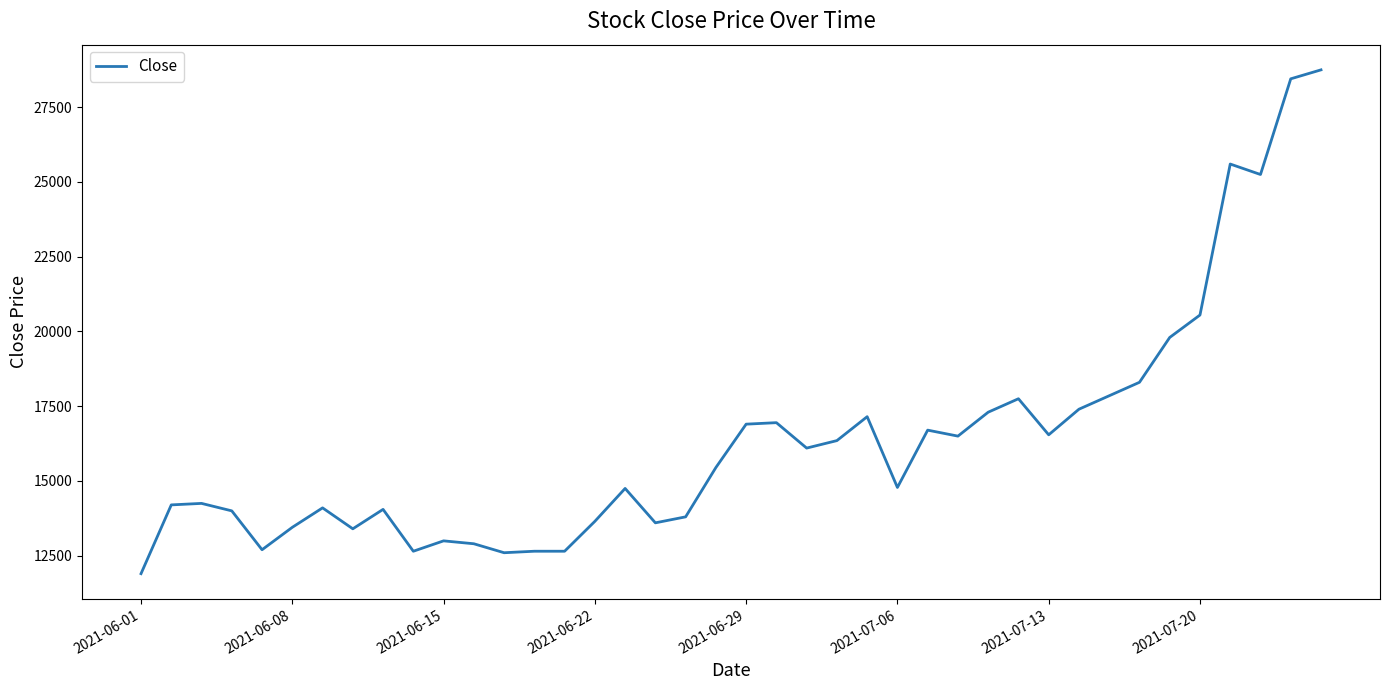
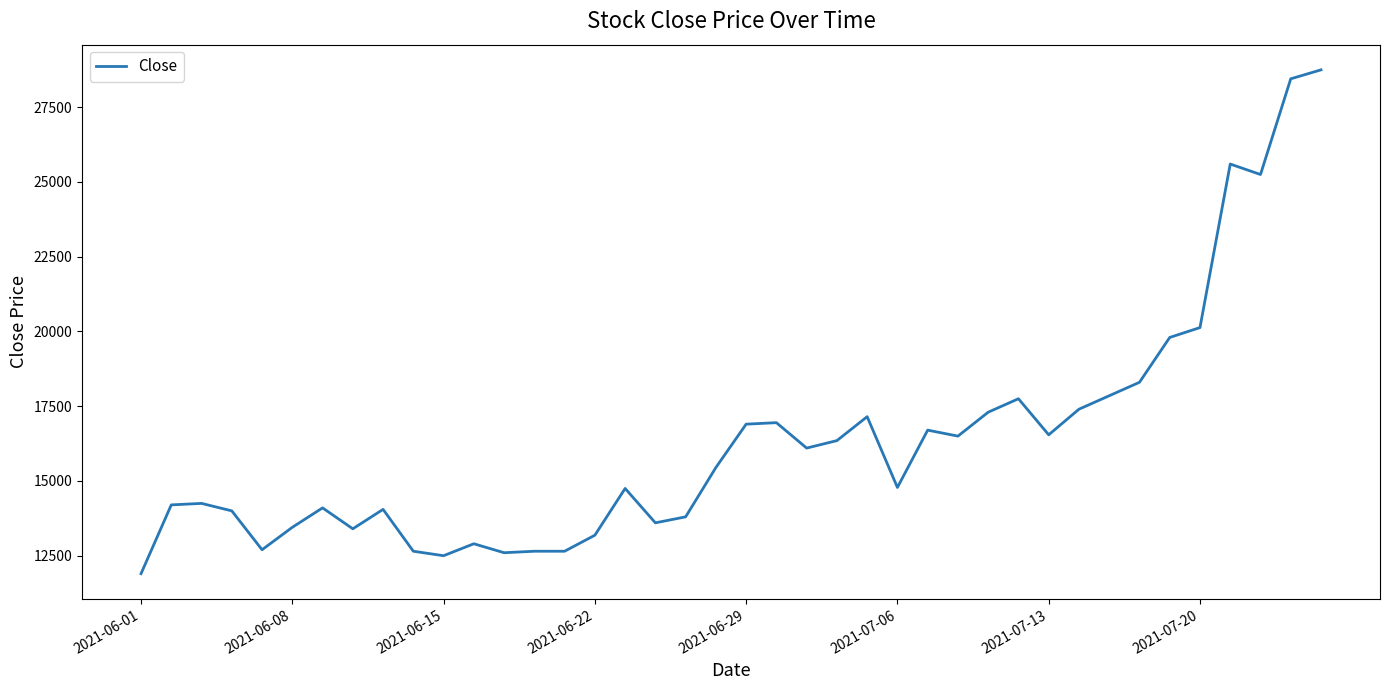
2021-06-15: 13000 -> 12500
2021-06-22: 13700 -> 13200
2021-07-20: 20600 -> 20100
